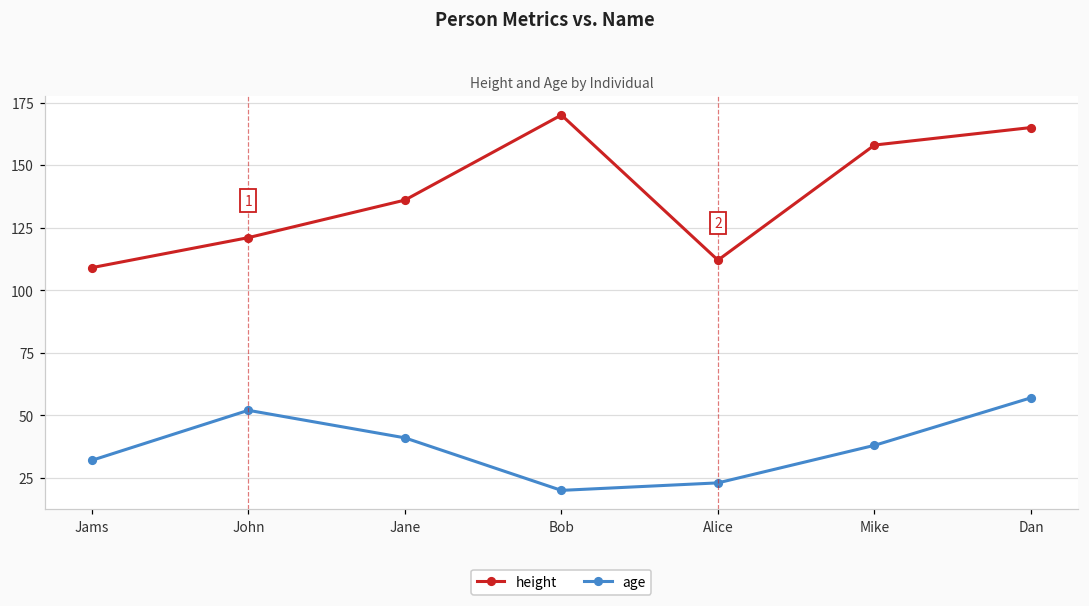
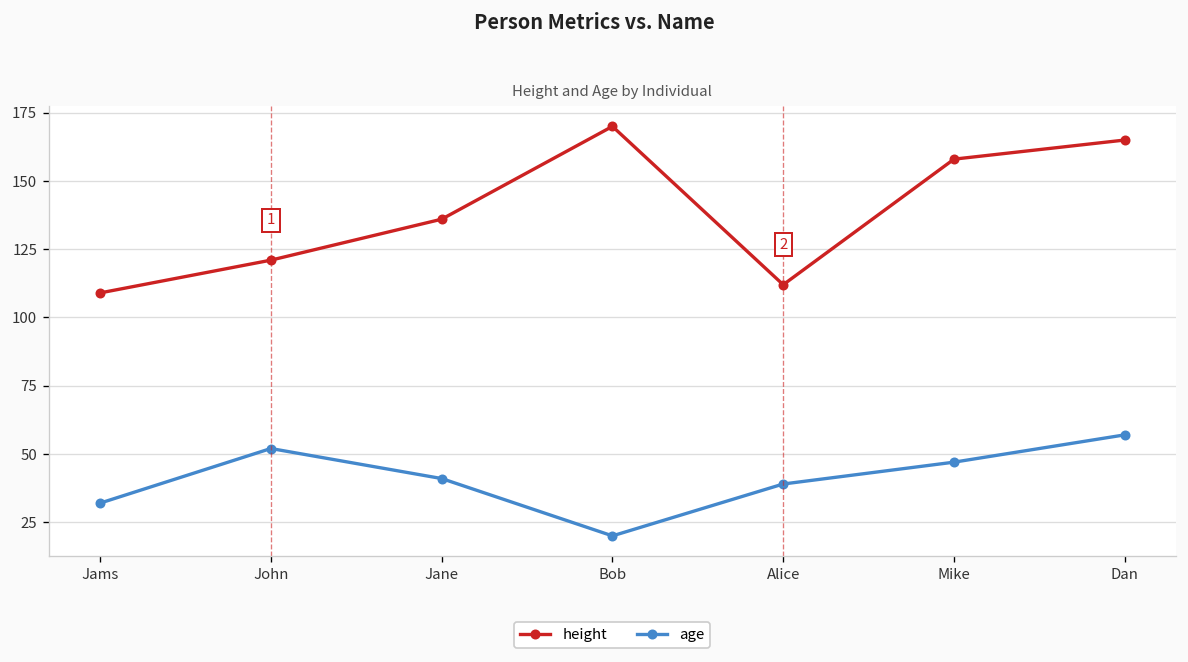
age, Alice: 23 -> 39
age, Mike: 38 -> 47
